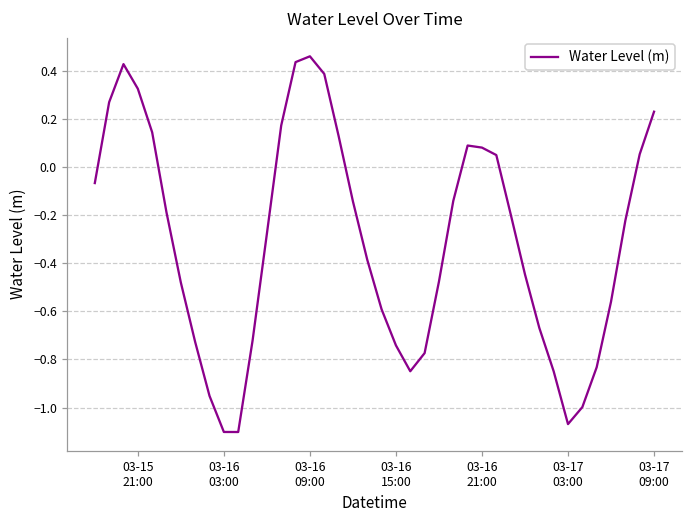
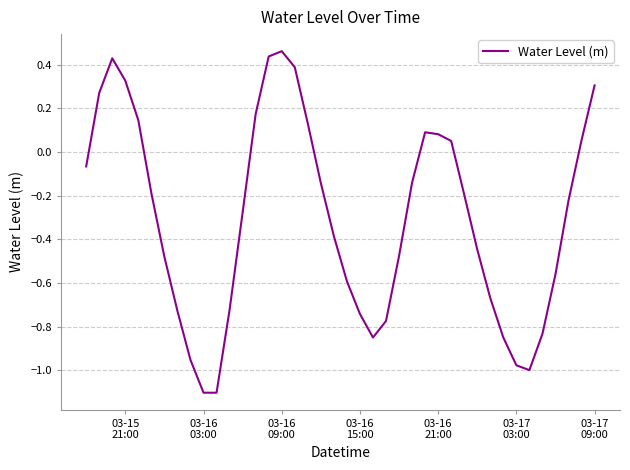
03-17 03:00: -1.07 -> -0.98
03-17 09:00: 0.23 -> 0.31
